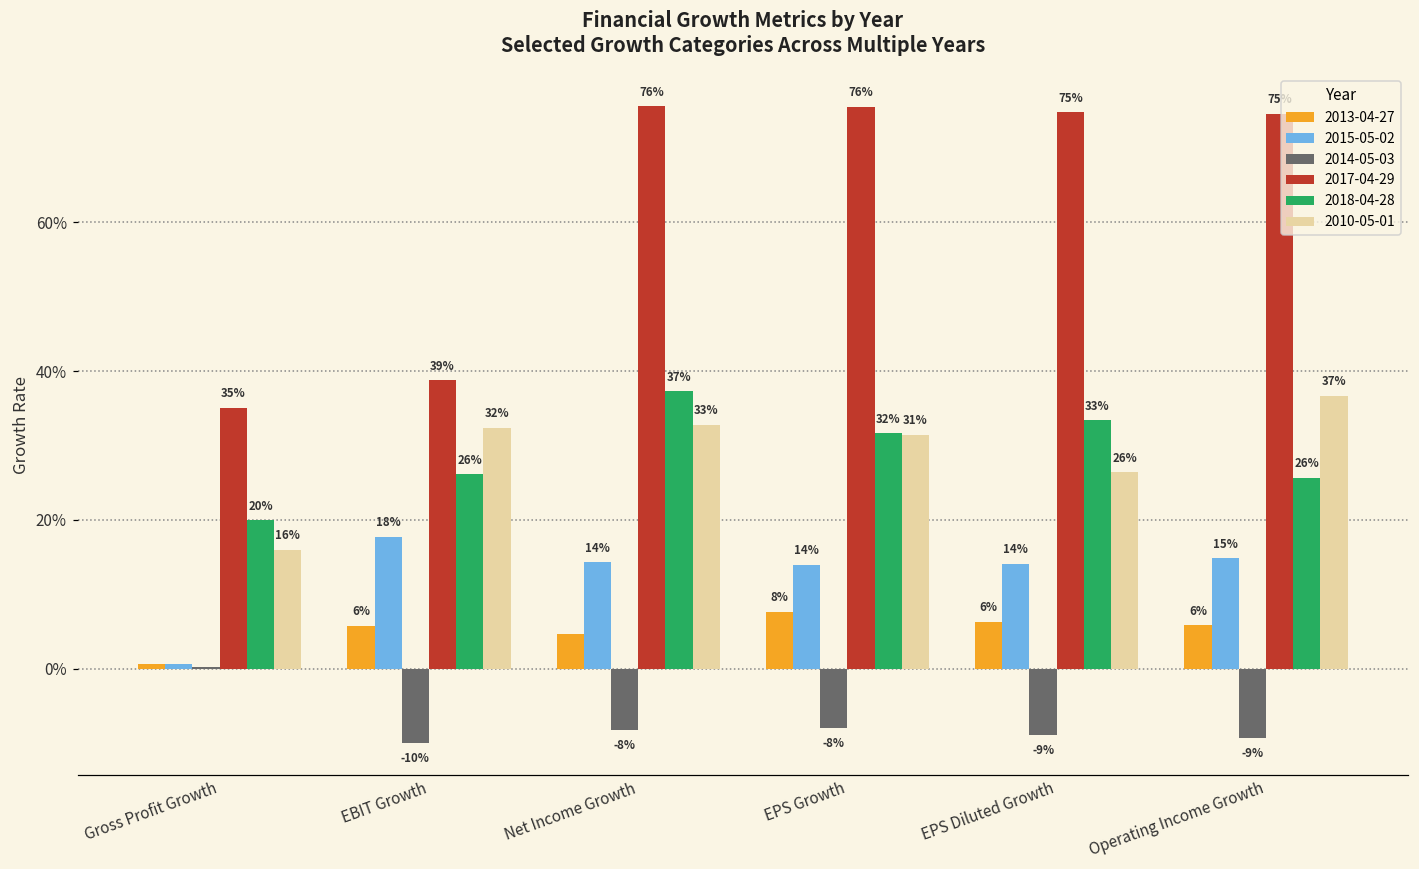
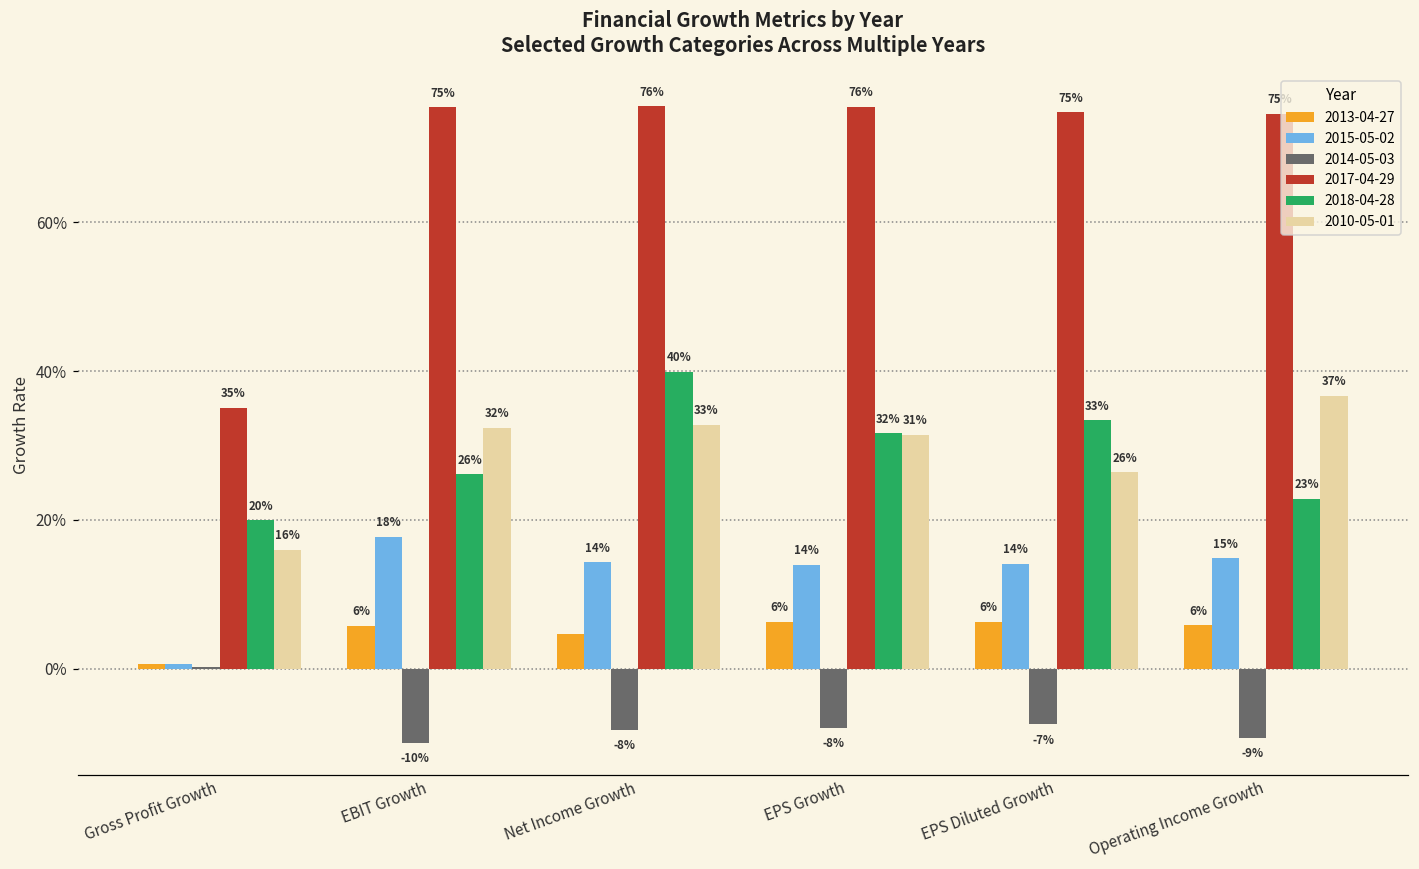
2017-04-29, EBIT Growth: 39% -> 75%
2018-04-28, Net Income Growth: 37% -> 40%
2013-04-27, EPS Growth: 8% -> 6%
2014-05-03, EPS Diluted Growth: -9% -> -7%
2018-04-28, Operating Income Growth: 26% -> 23%
